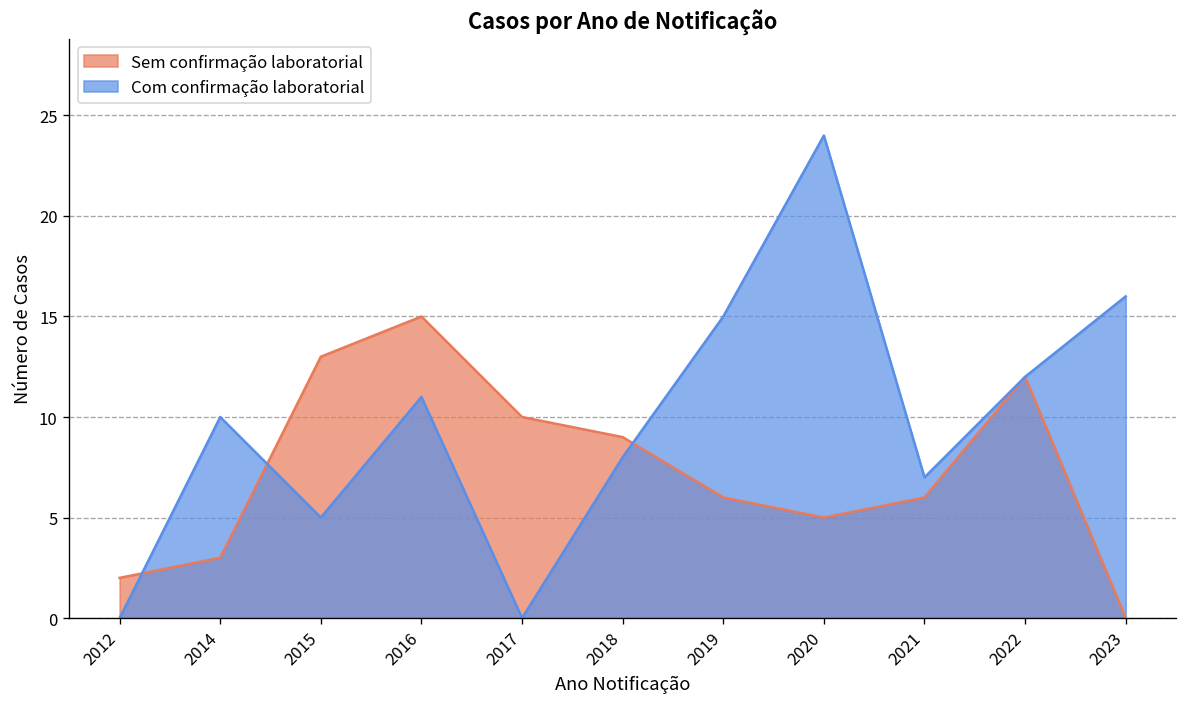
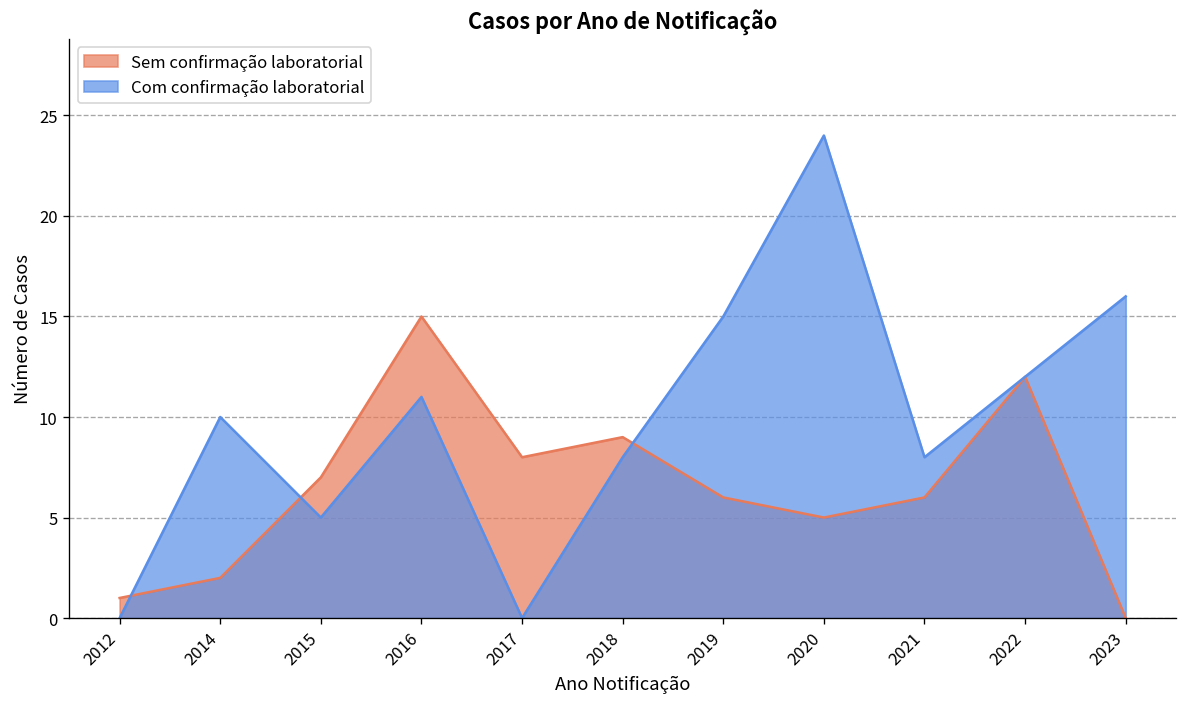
Sem confirmação laboratorial, 2012: 2 -> 1
Sem confirmação laboratorial, 2014: 3 -> 2
Sem confirmação laboratorial, 2015: 13 -> 7
Sem confirmação laboratorial, 2017: 10 -> 8
Com confirmação laboratorial, 2021: 7 -> 8
